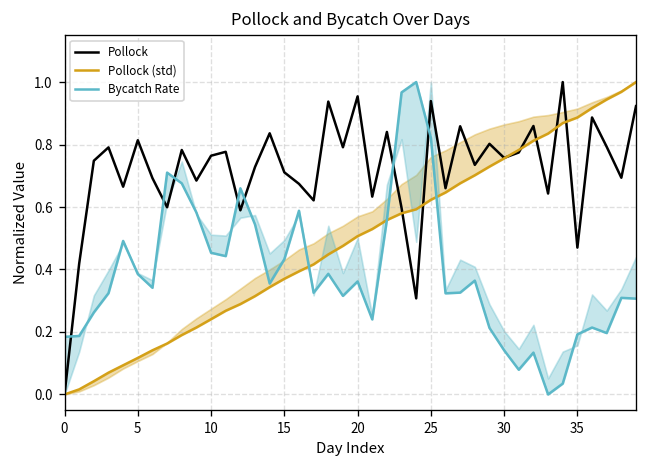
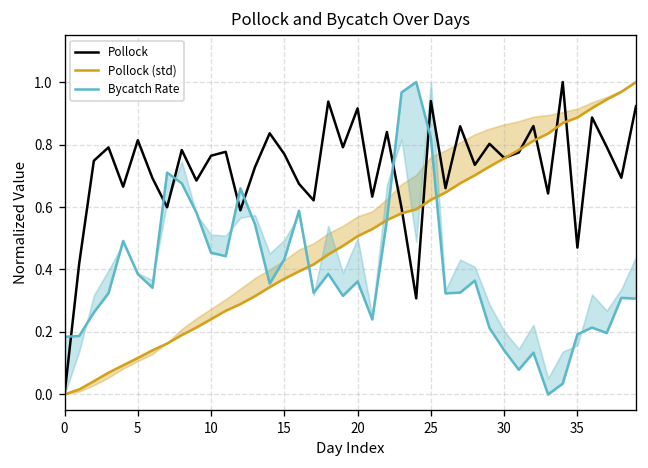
Pollock, 15: 0.71 -> 0.77
Pollock, 20: 0.95 -> 0.92
